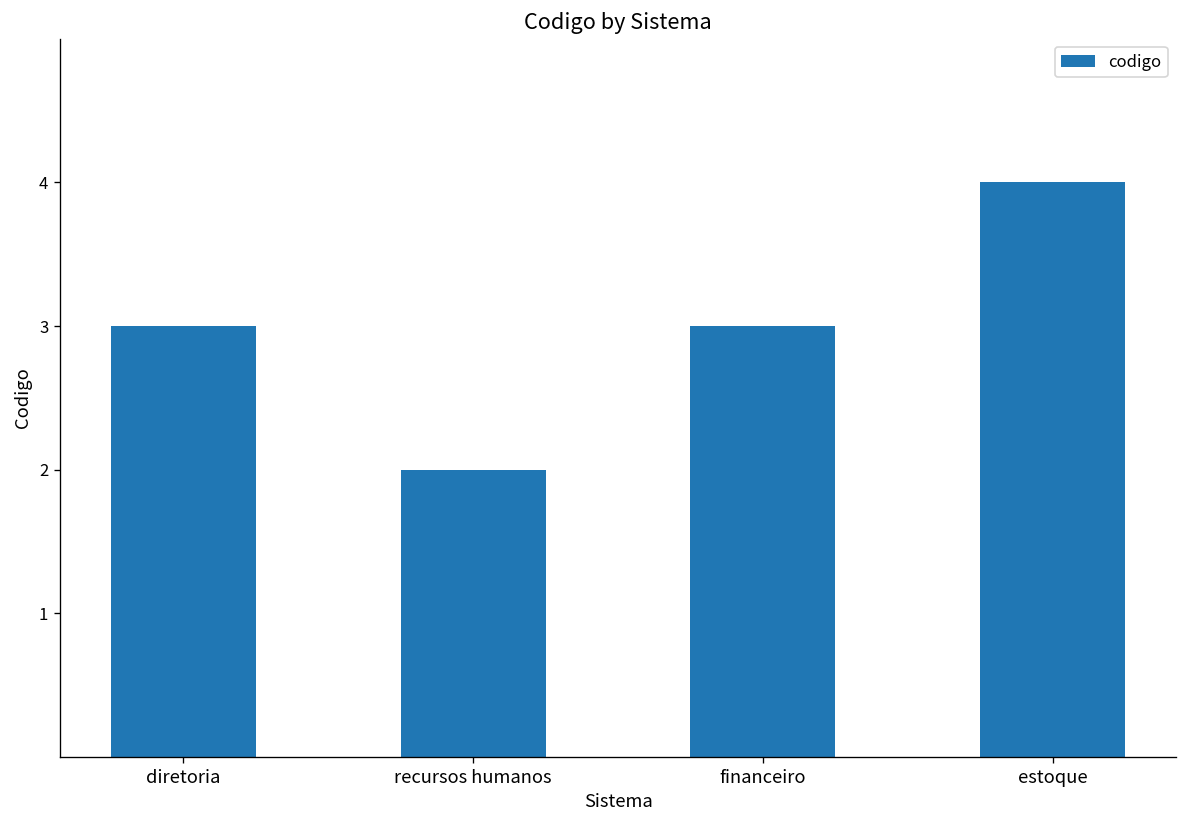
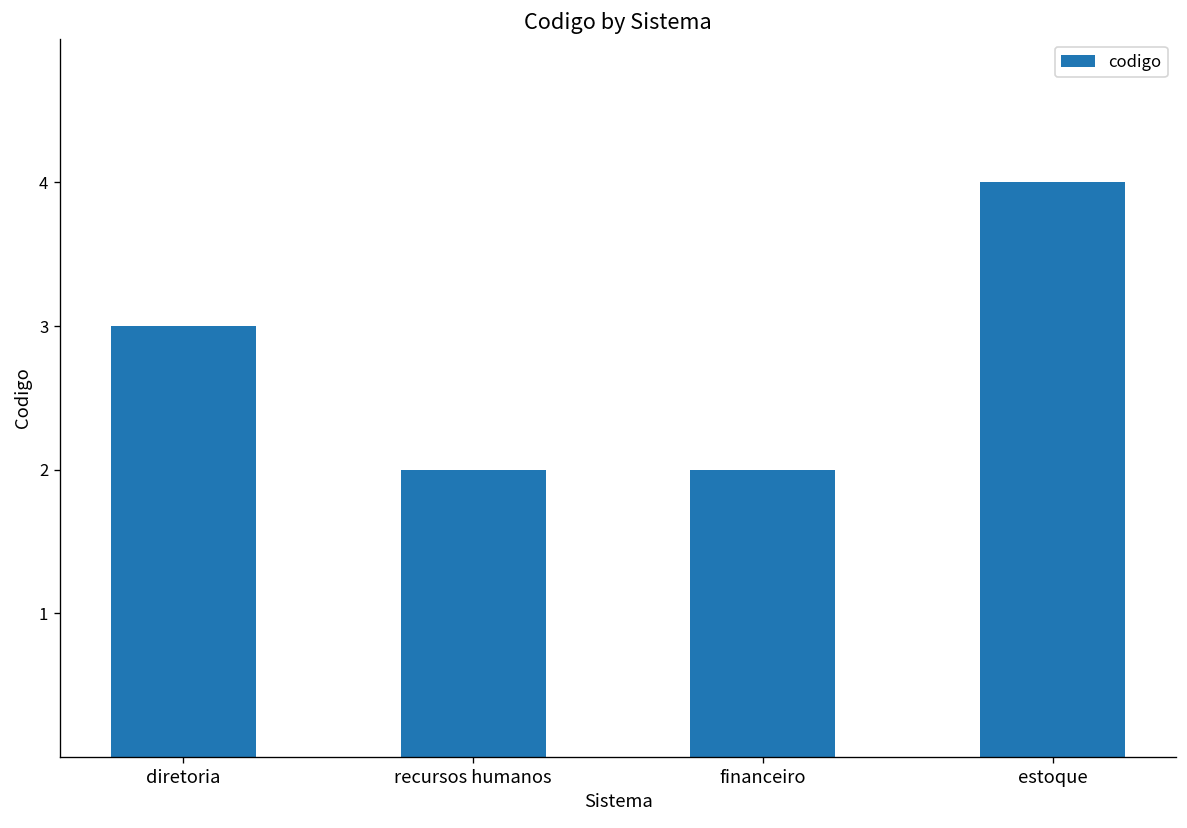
financeiro: 3 -> 2
